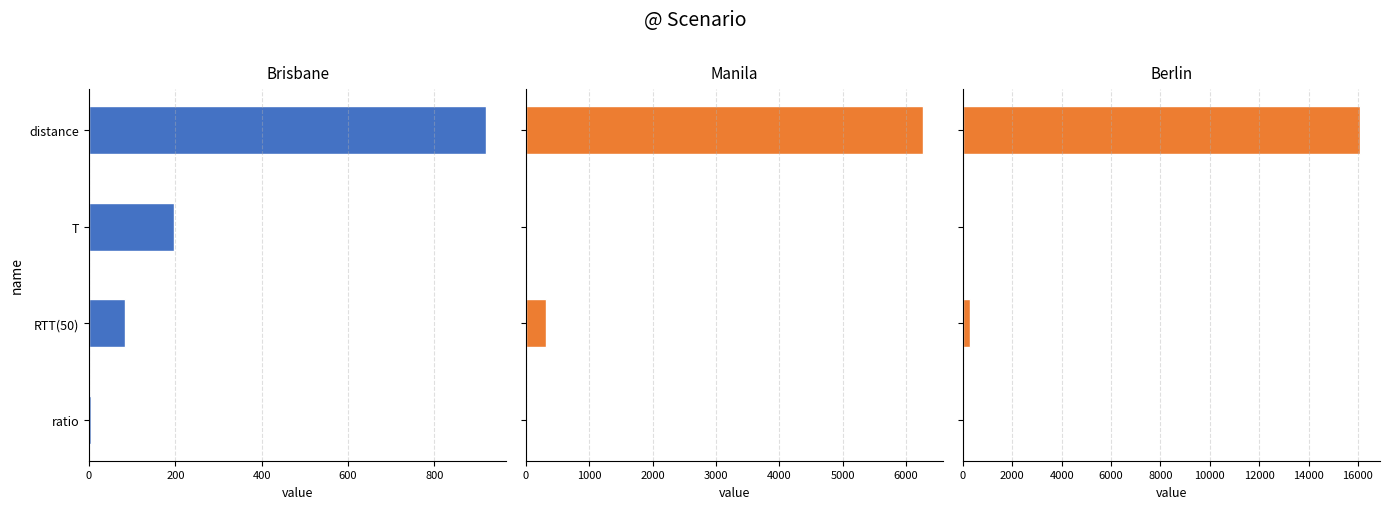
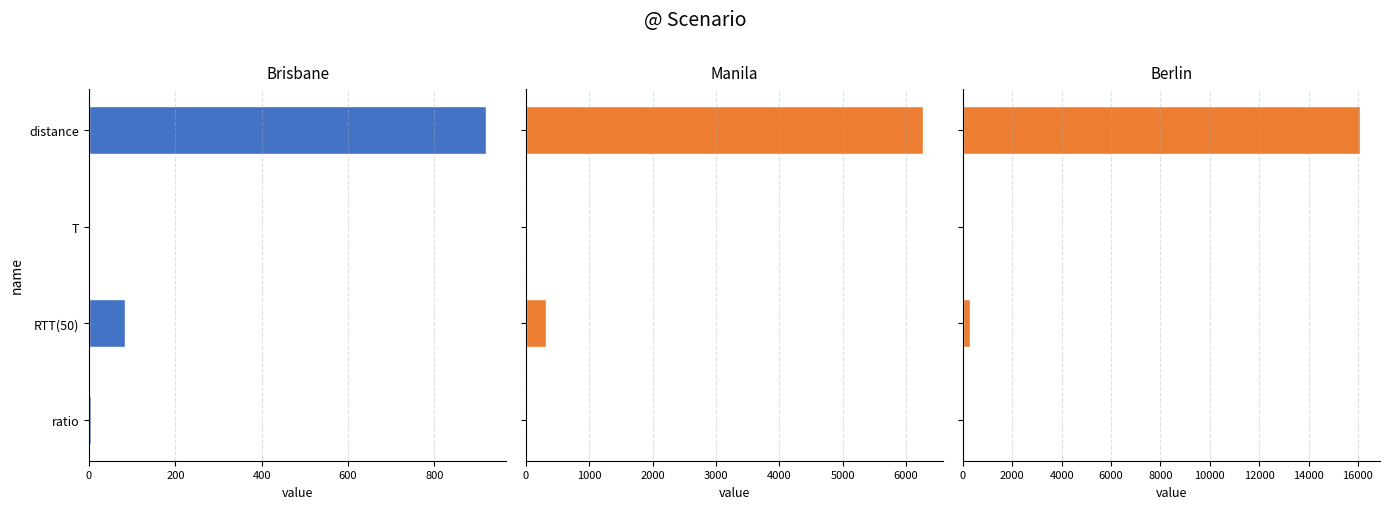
Brisbane, T: 200 -> 0
